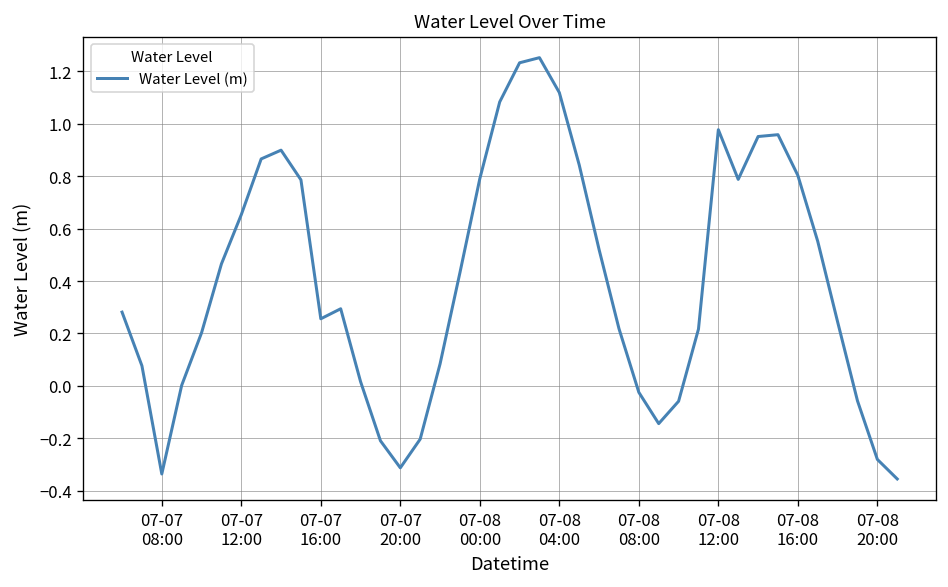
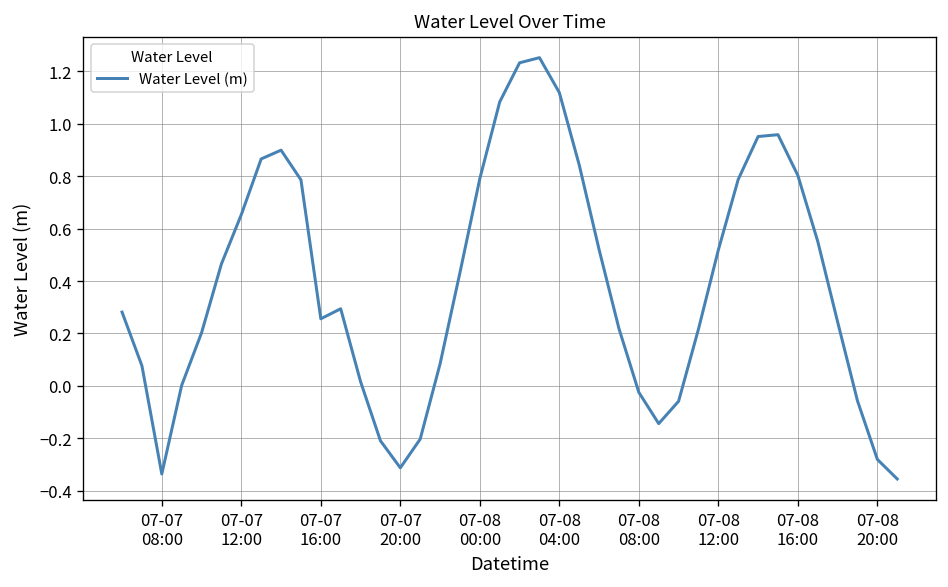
07-08 12:00: 0.98 -> 0.52
